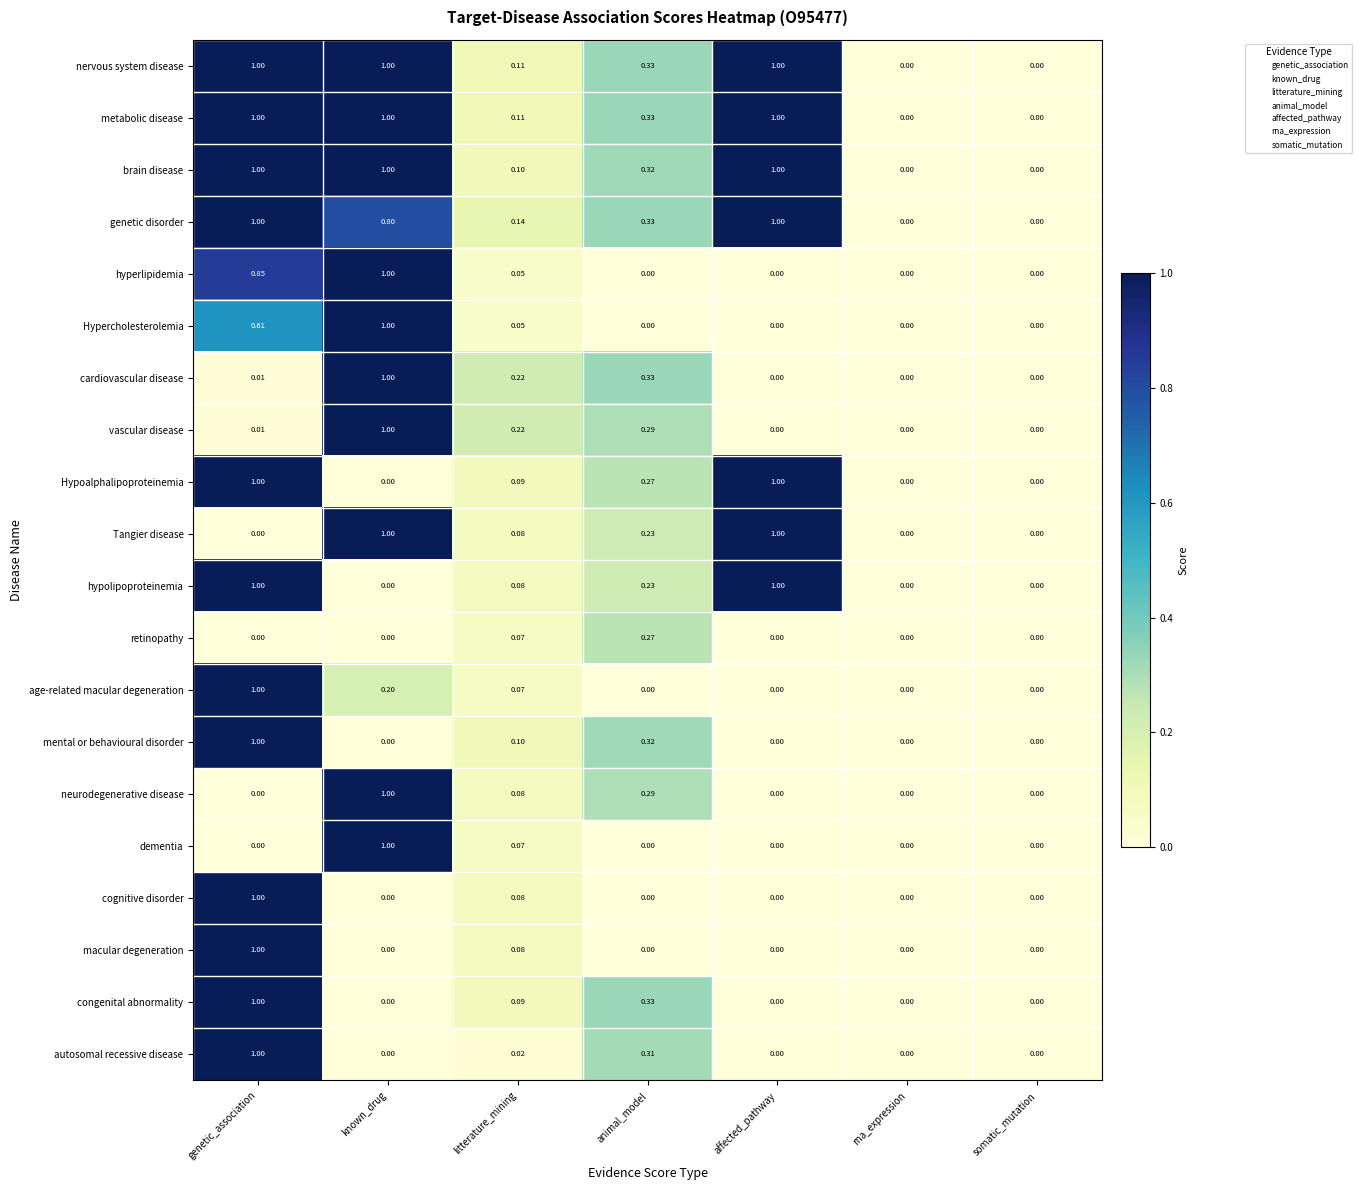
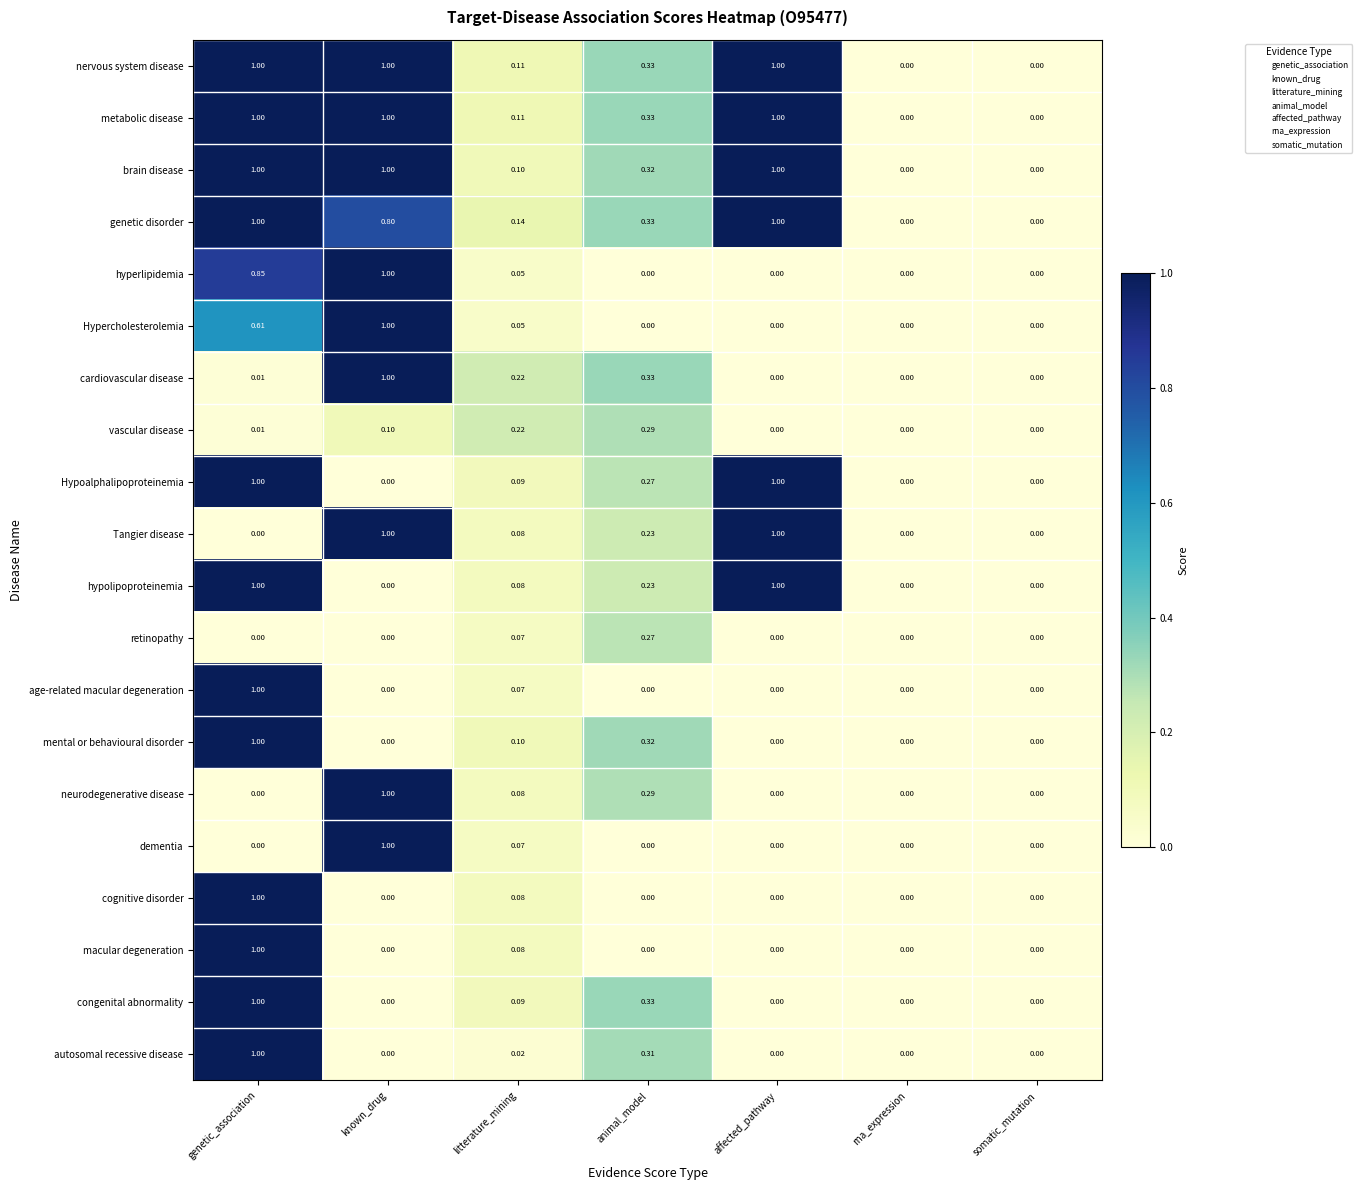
vascular disease, known_drug: 1.00 -> 0.10
age-related macular degeneration, known_drug: 0.20 -> 0.00
